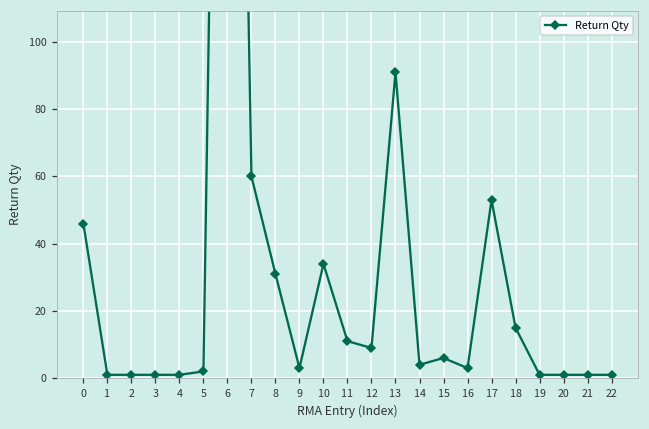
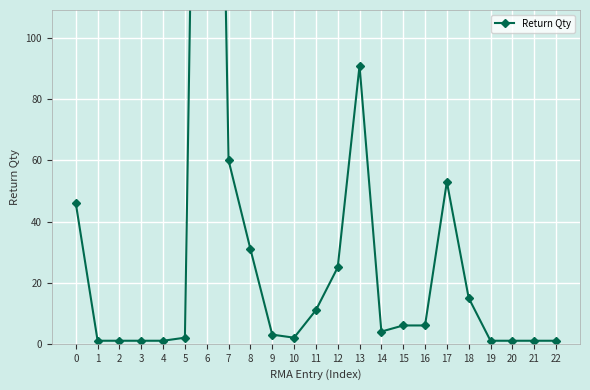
10: 34 -> 2
12: 9 -> 25
16: 3 -> 6
